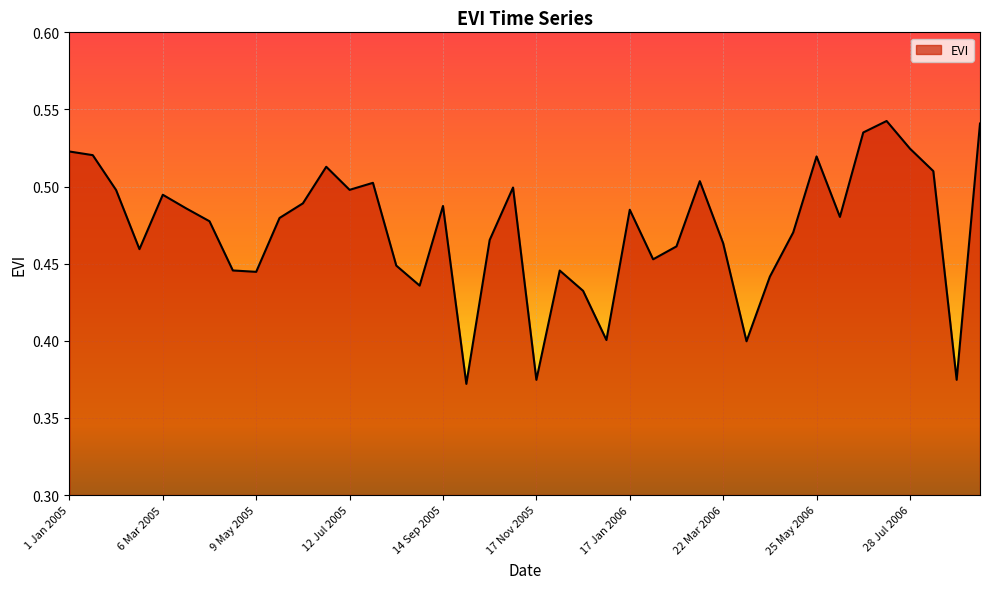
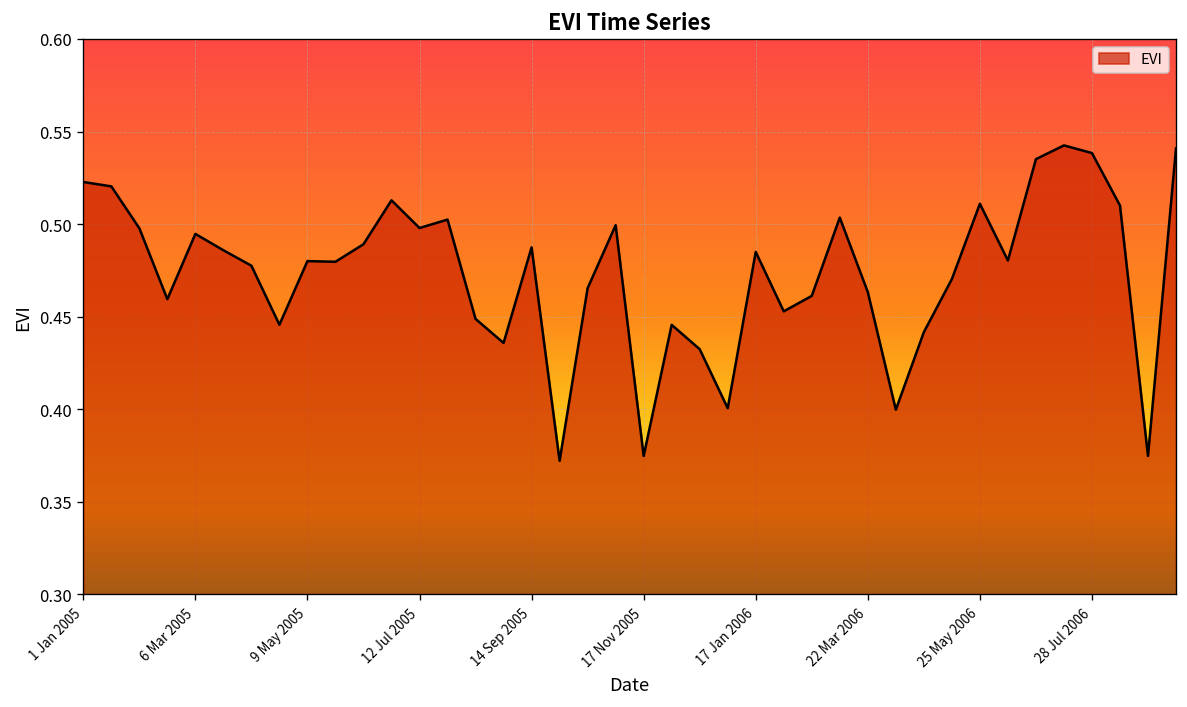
9 May 2005: 0.445 -> 0.480
25 May 2006: 0.520 -> 0.511
28 Jul 2006: 0.525 -> 0.538
